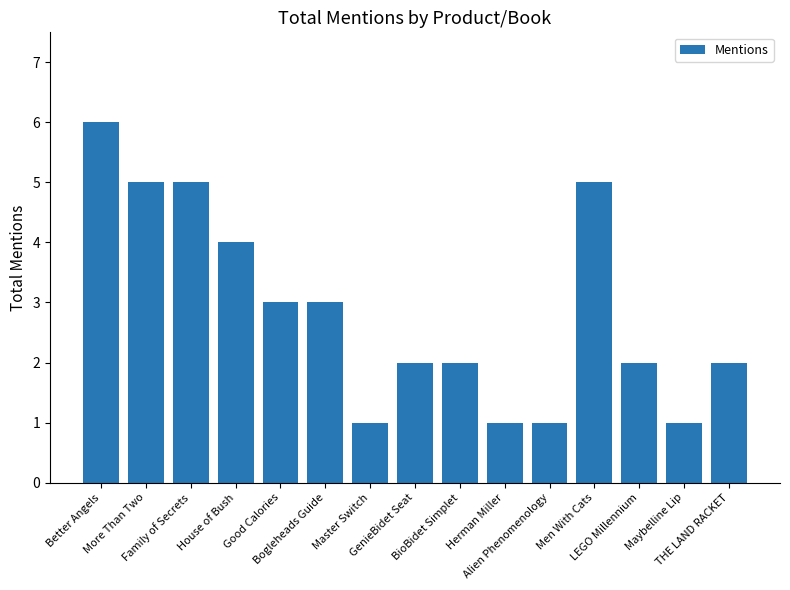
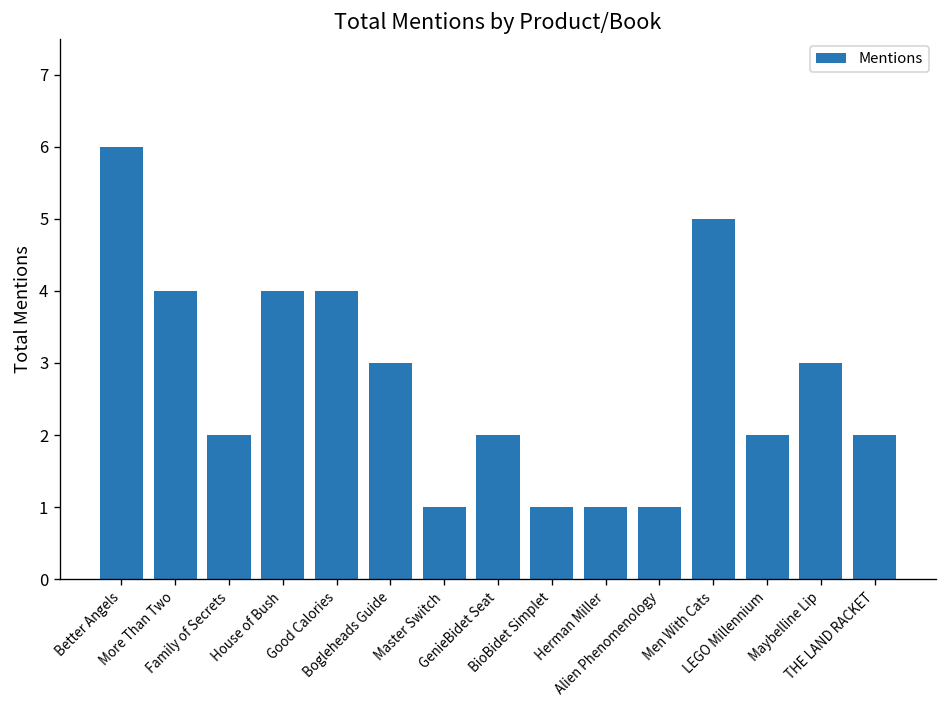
More Than Two: 5 -> 4
Family of Secrets: 5 -> 2
Good Calories: 3 -> 4
BioBidet Simplet: 2 -> 1
Maybelline Lip: 1 -> 3
